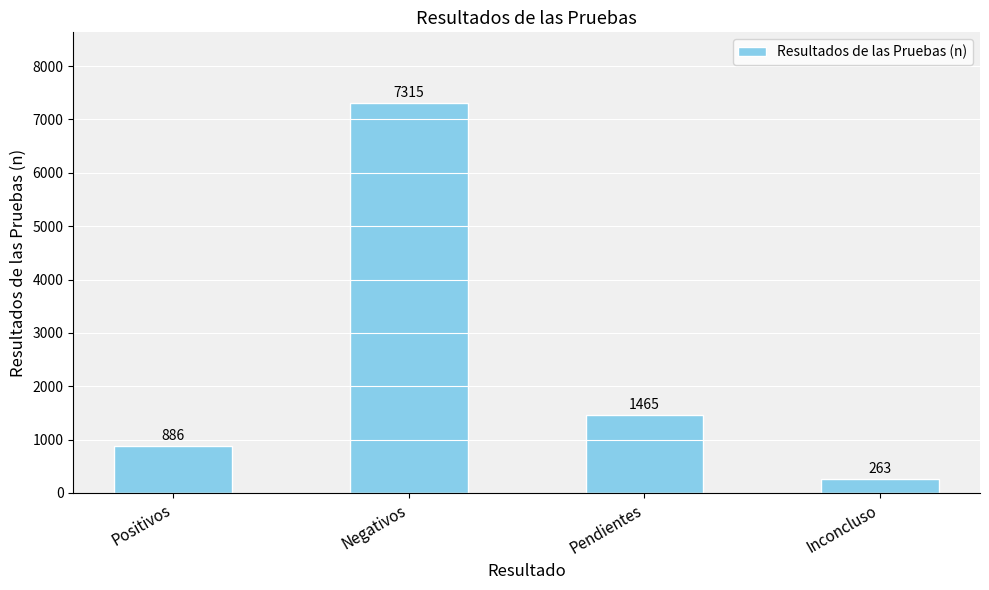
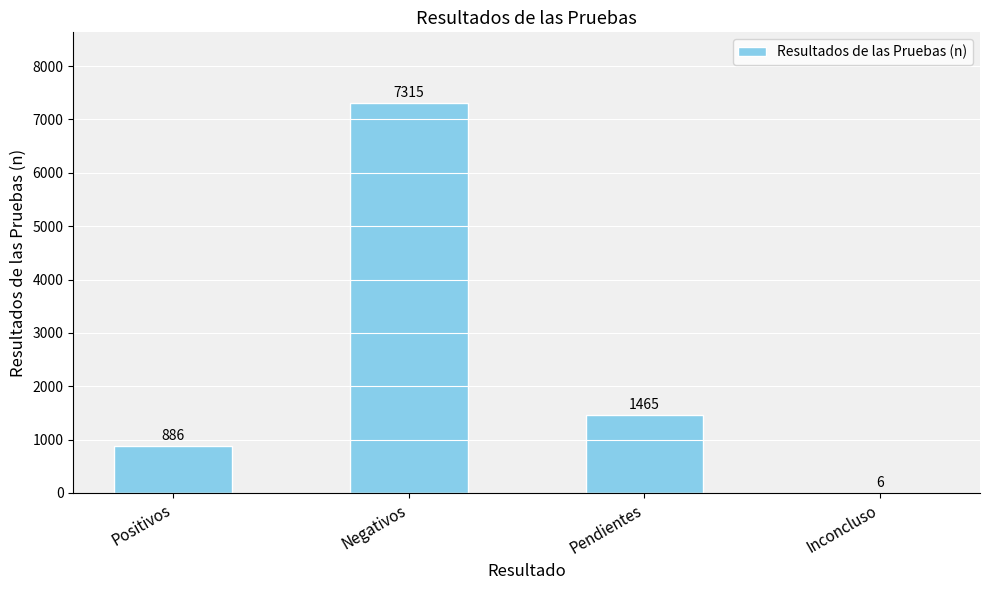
Inconcluso: 263 -> 6
